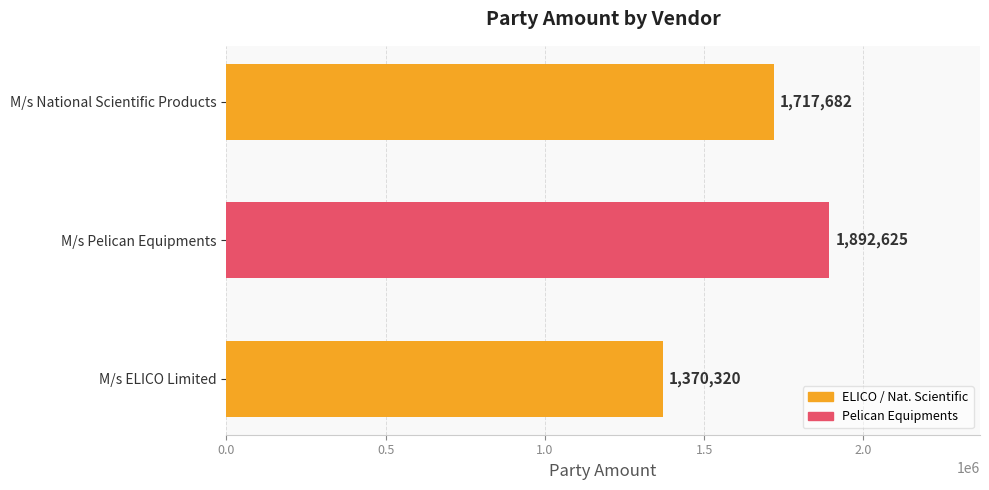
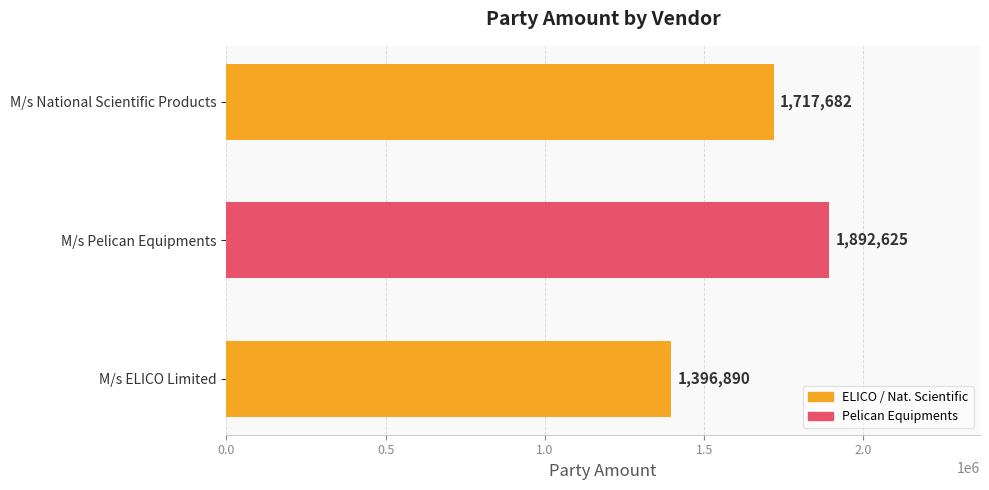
M/s ELICO Limited: 1,370,320 -> 1,396,890
